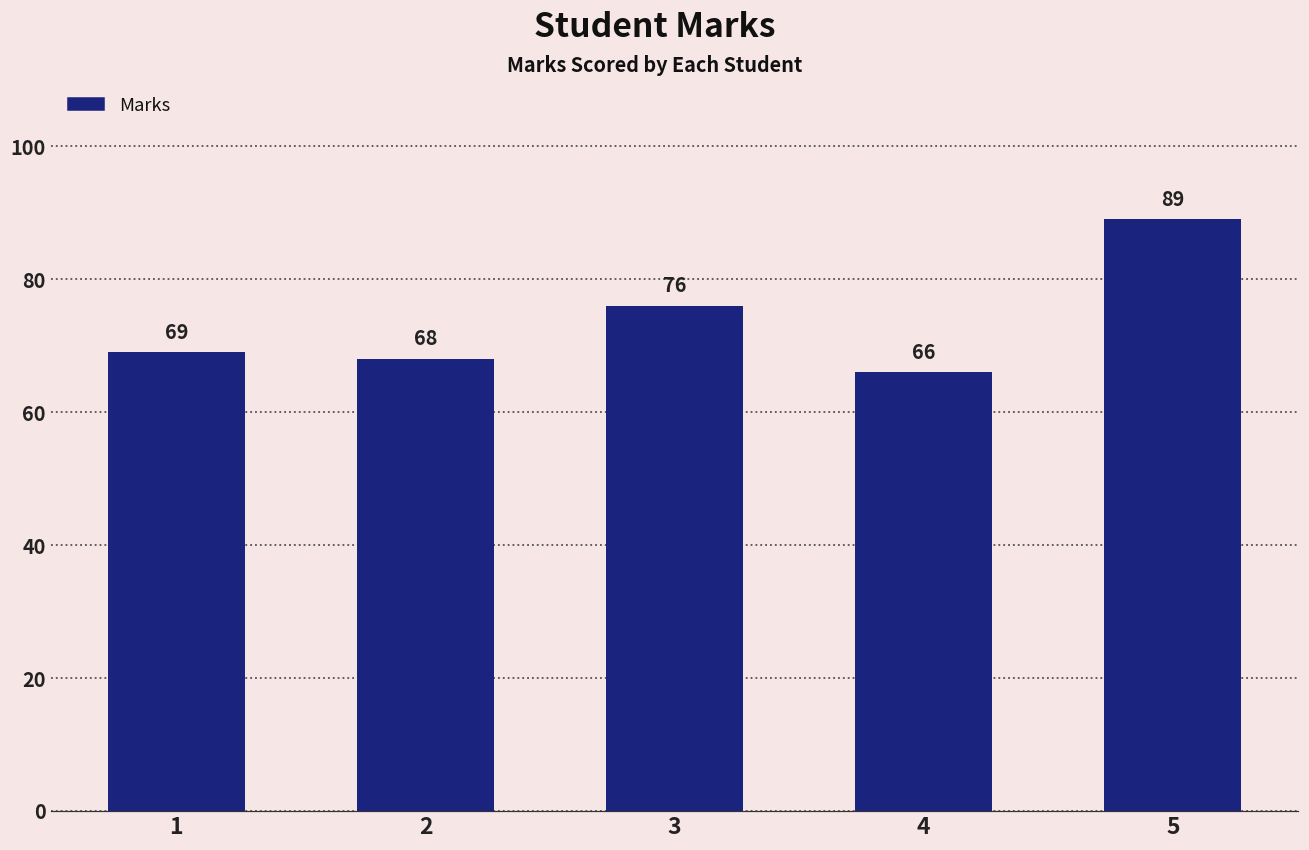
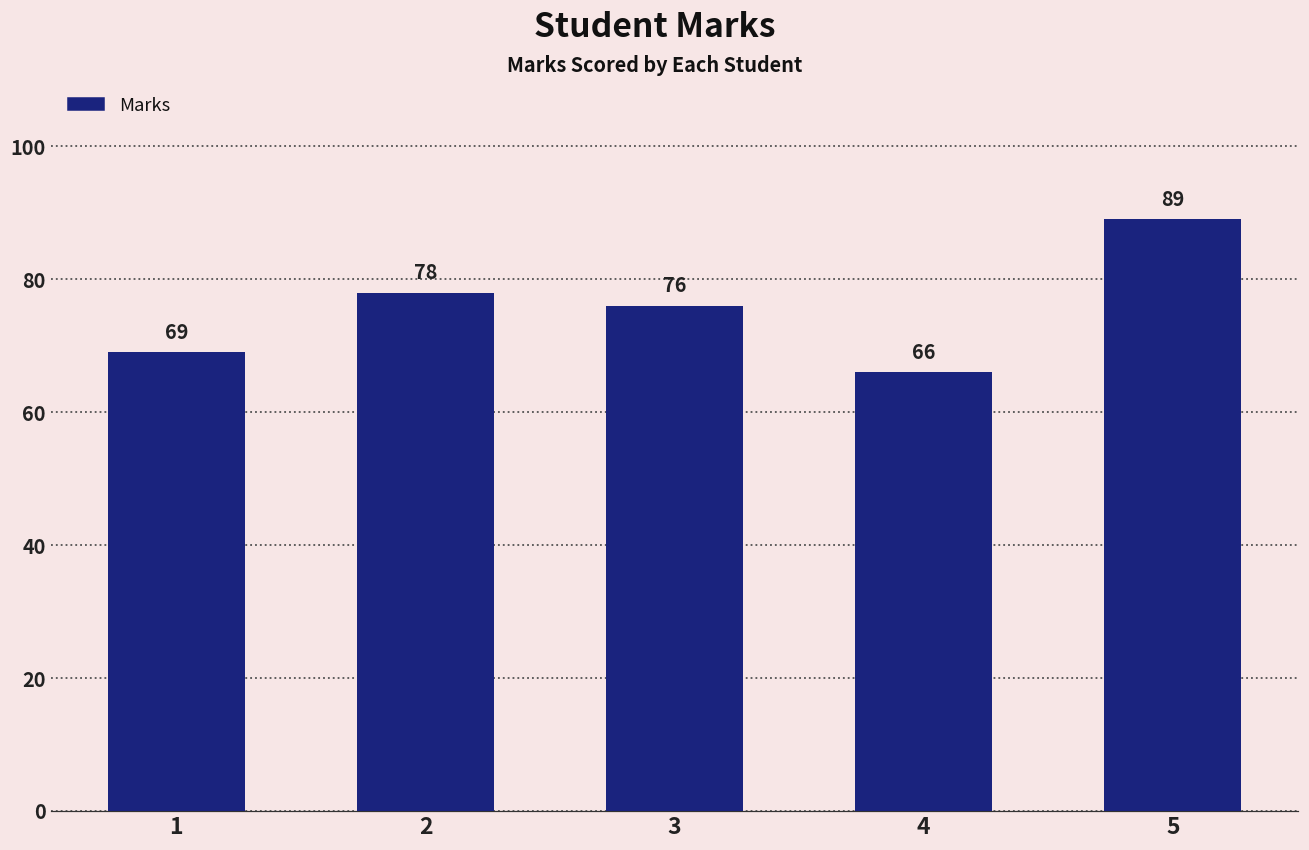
2: 68 -> 78
